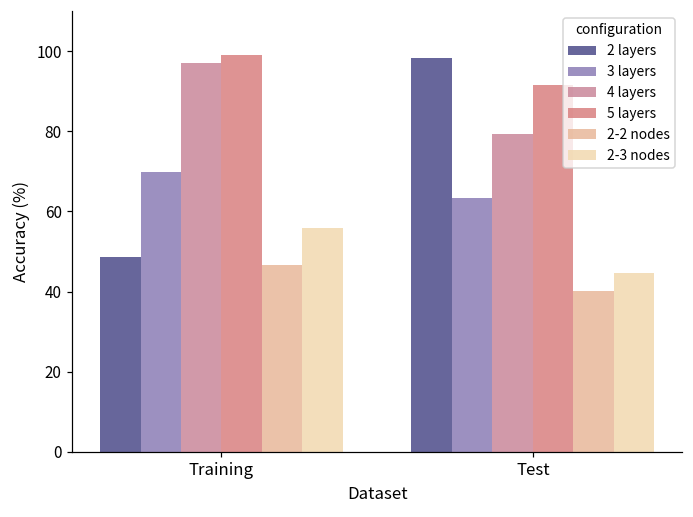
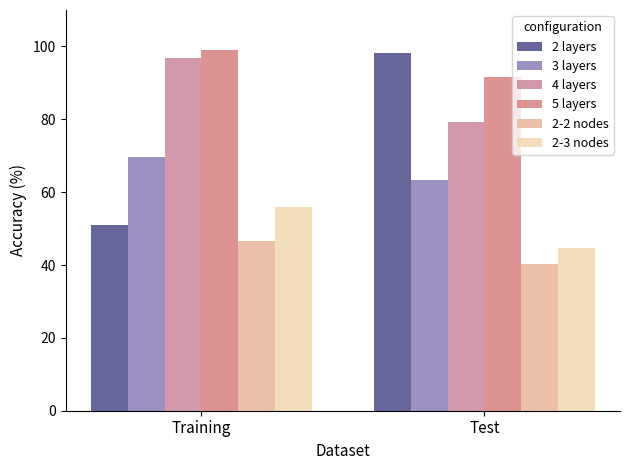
2 layers, Training: 49 -> 51
